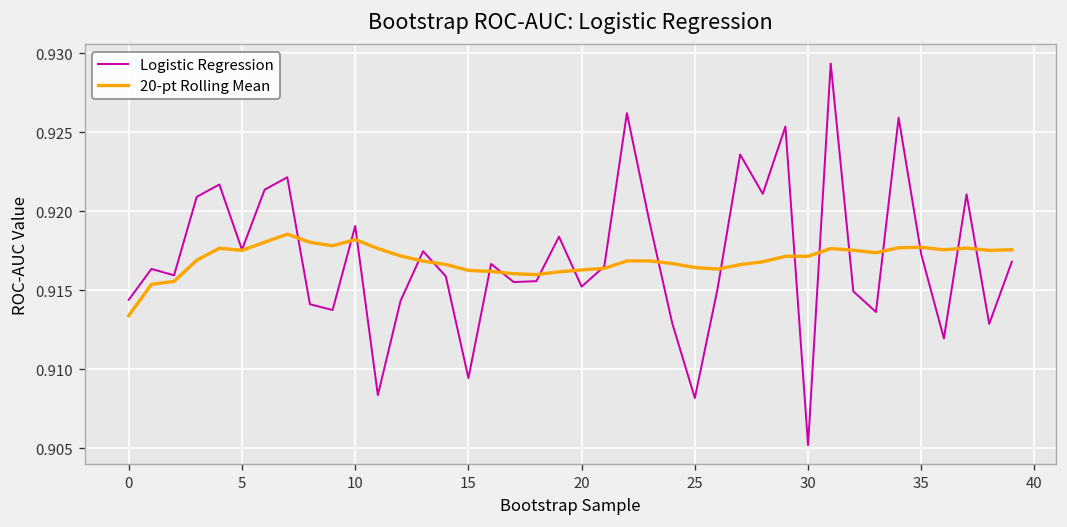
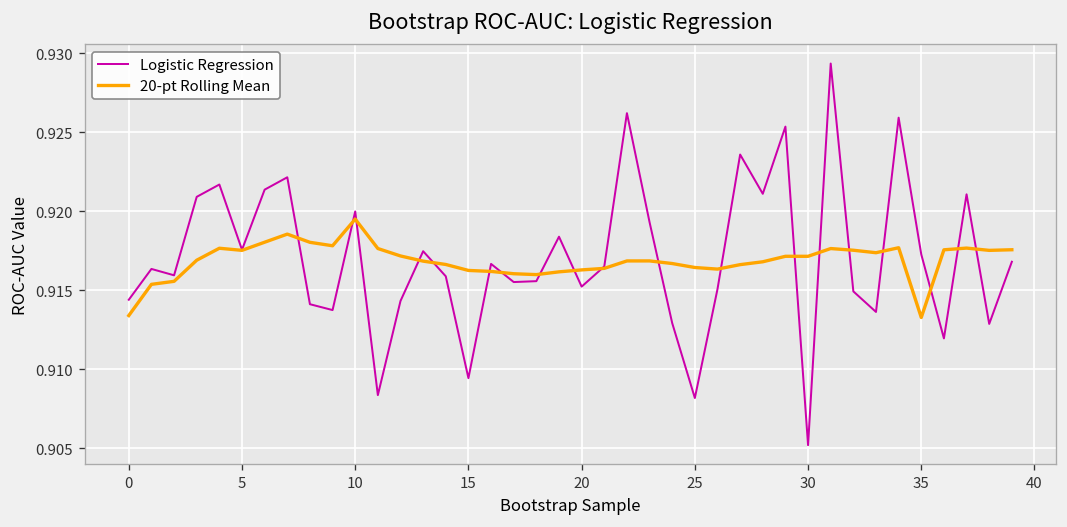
Logistic Regression, 10: 0.9191 -> 0.9200
20-pt Rolling Mean, 10: 0.9182 -> 0.9195
20-pt Rolling Mean, 35: 0.9177 -> 0.9133
